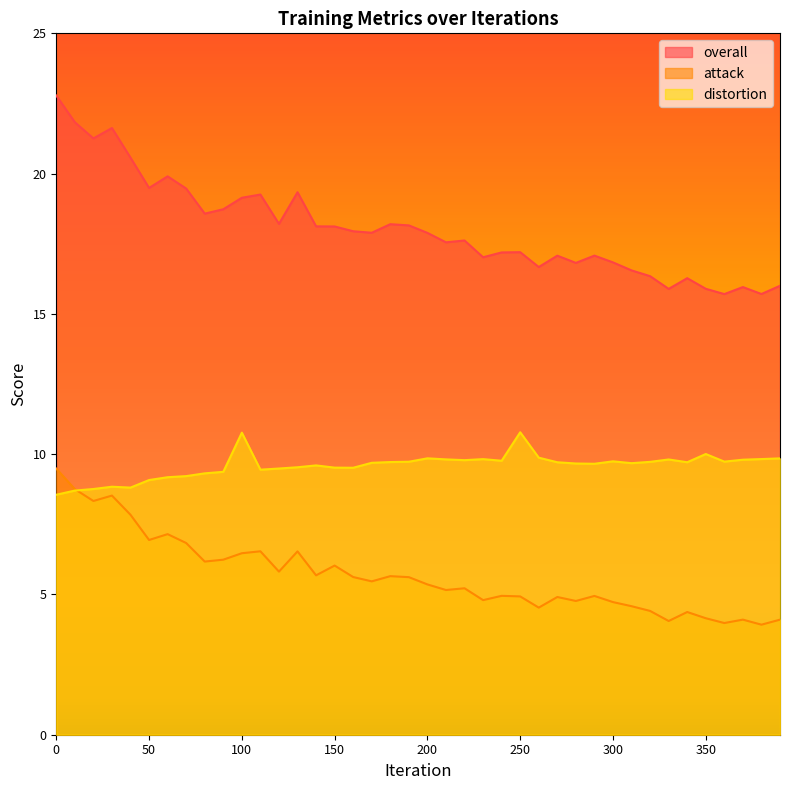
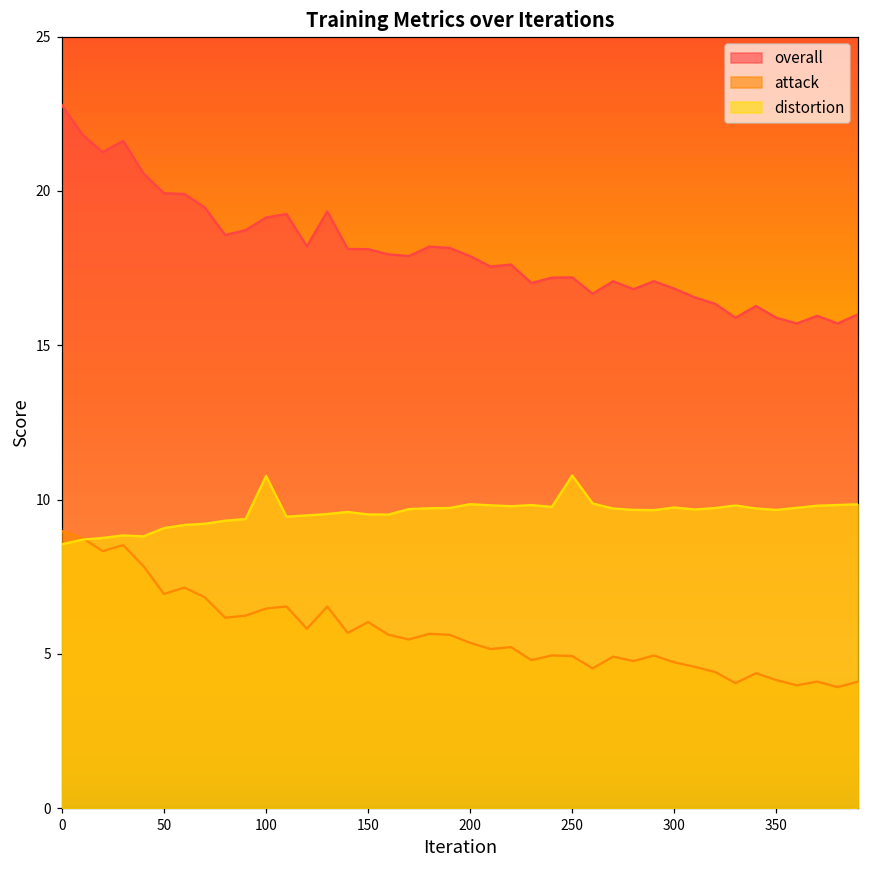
attack, 0: 9.5 -> 9.0
overall, 50: 19.5 -> 19.9
distortion, 350: 10.0 -> 9.7
